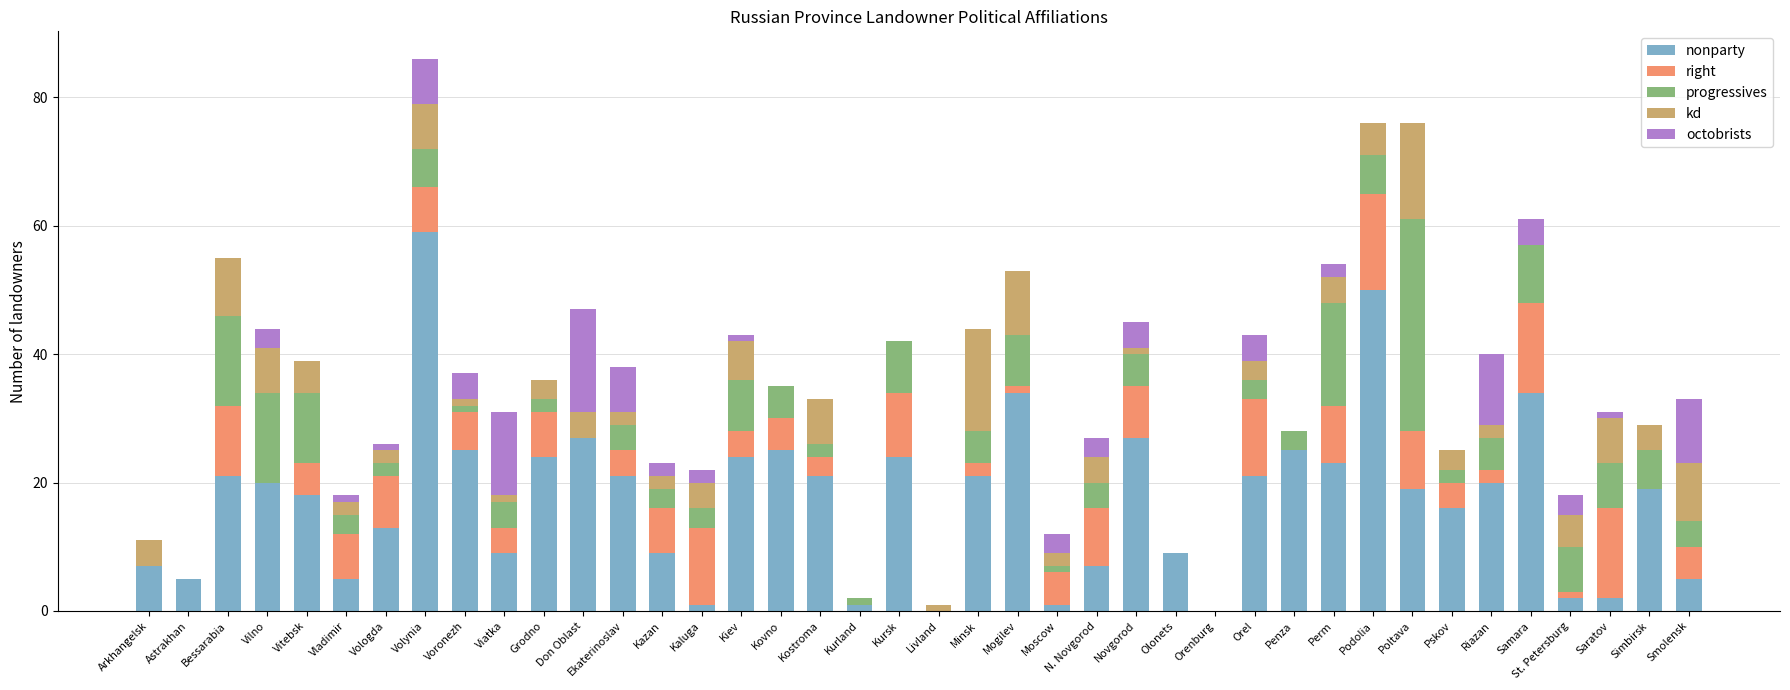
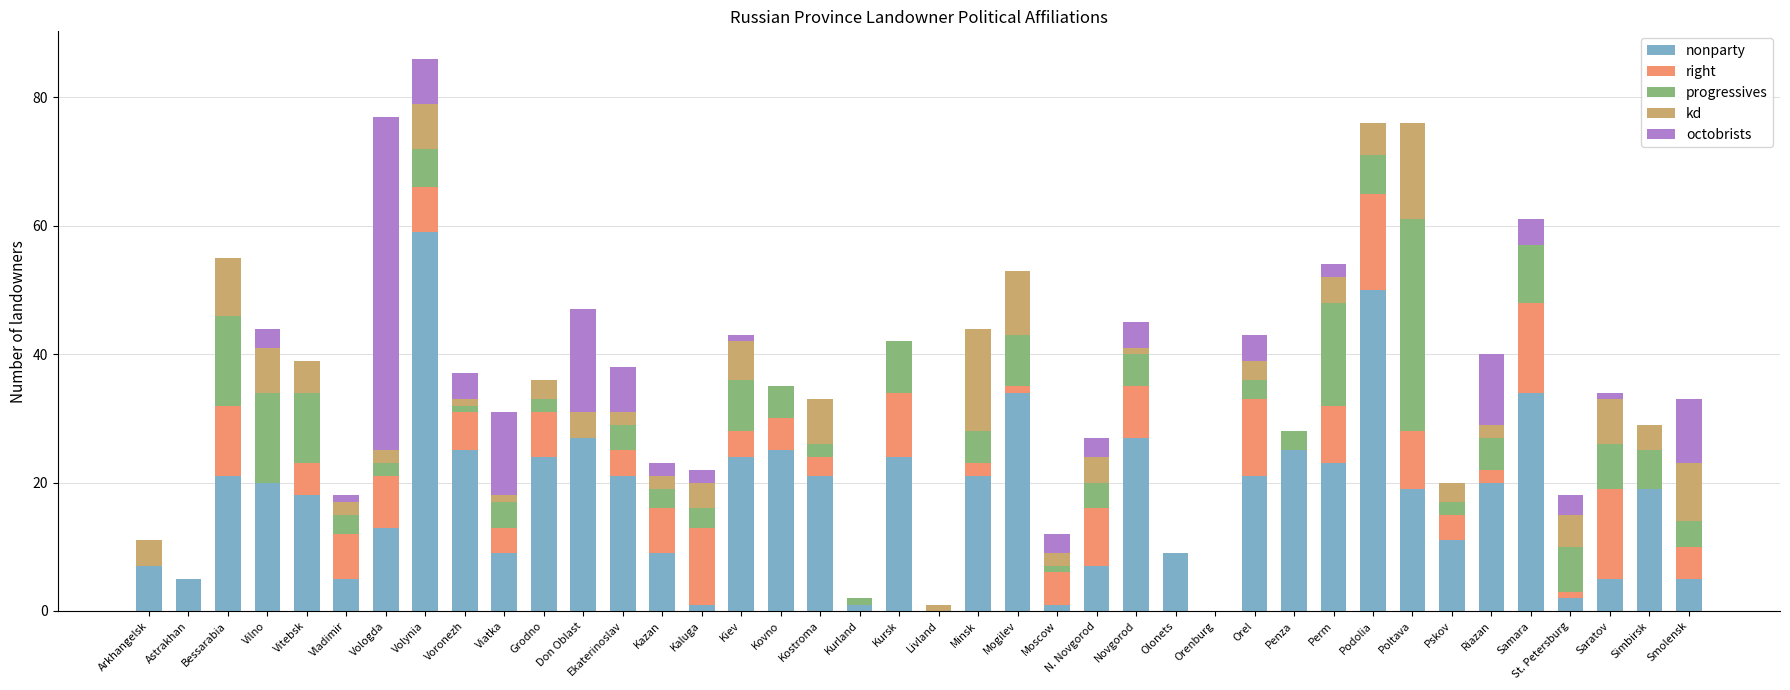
octobrists, Vologda: 1 -> 52
nonparty, Pskov: 16 -> 11
nonparty, Saratov: 2 -> 5
